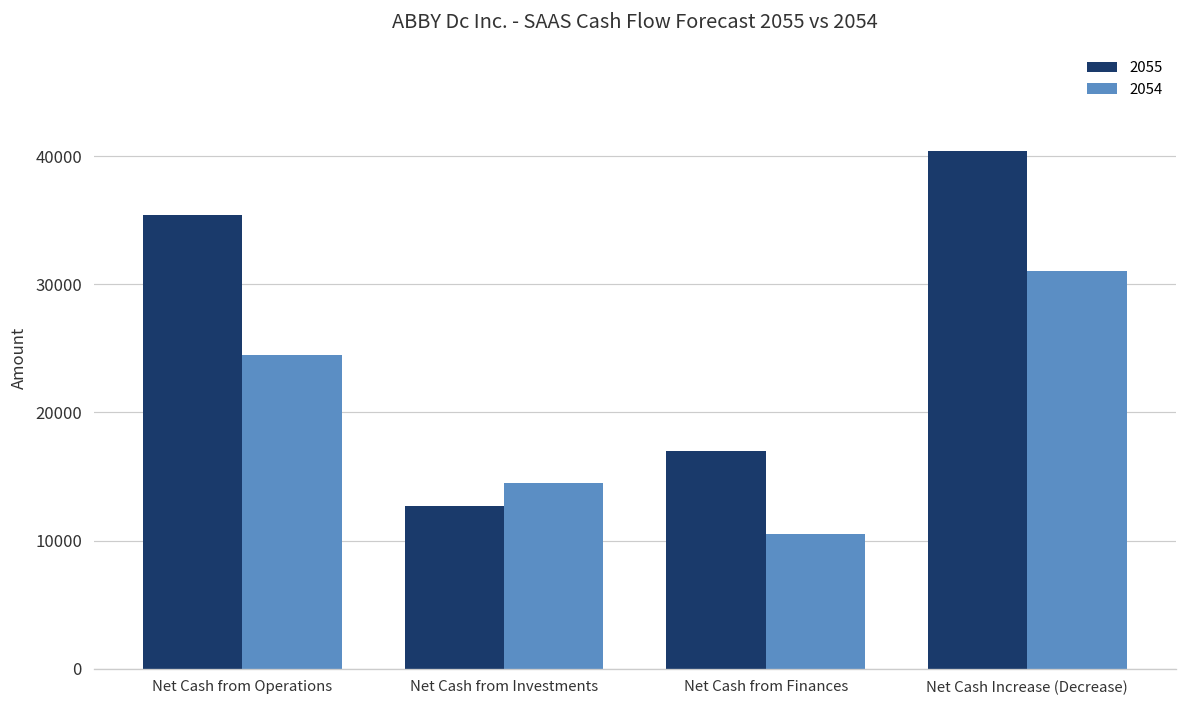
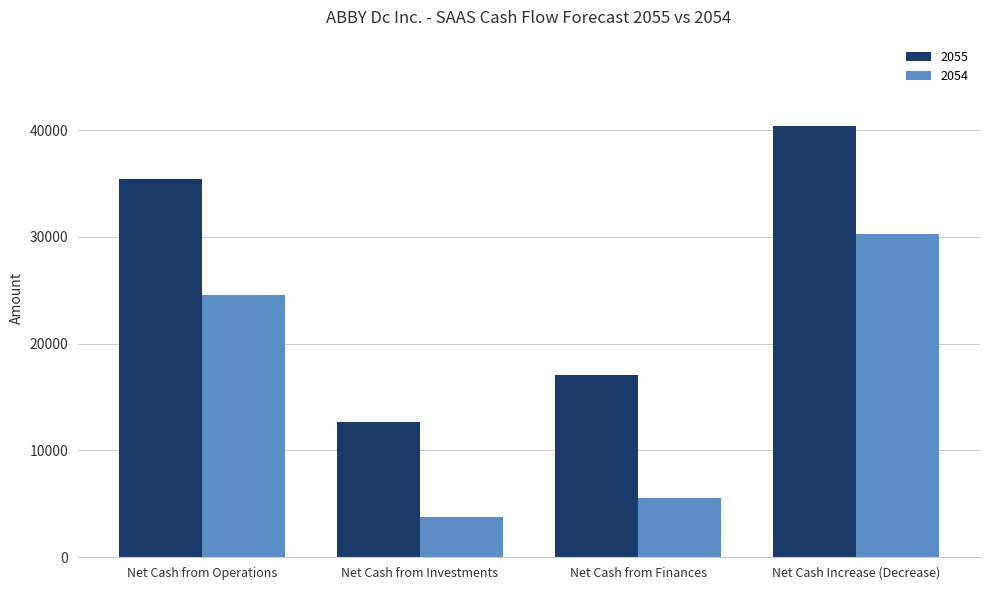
2054, Net Cash from Investments: 14500 -> 3800
2054, Net Cash from Finances: 10500 -> 5500
2054, Net Cash Increase (Decrease): 31000 -> 30200
